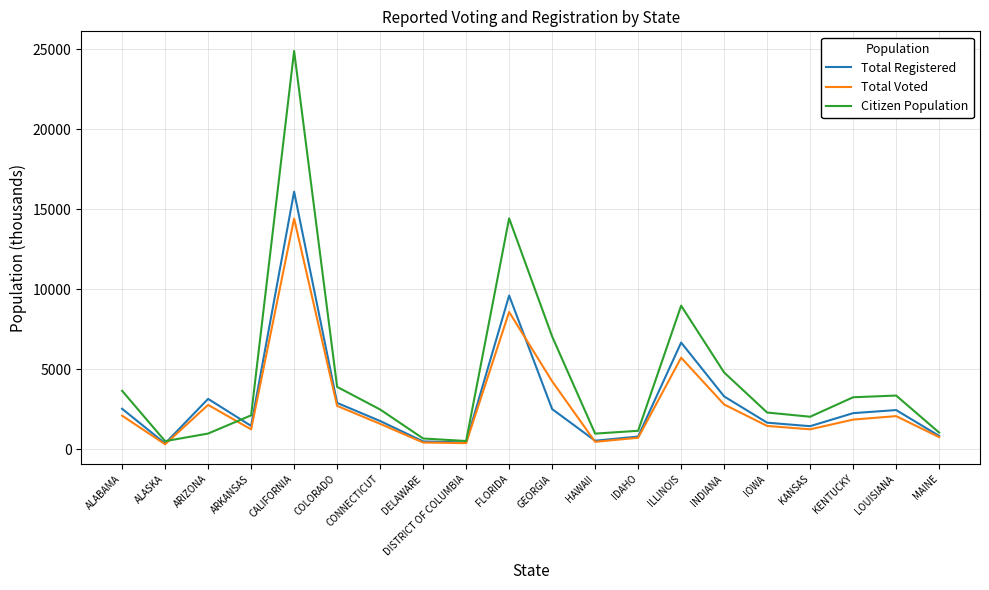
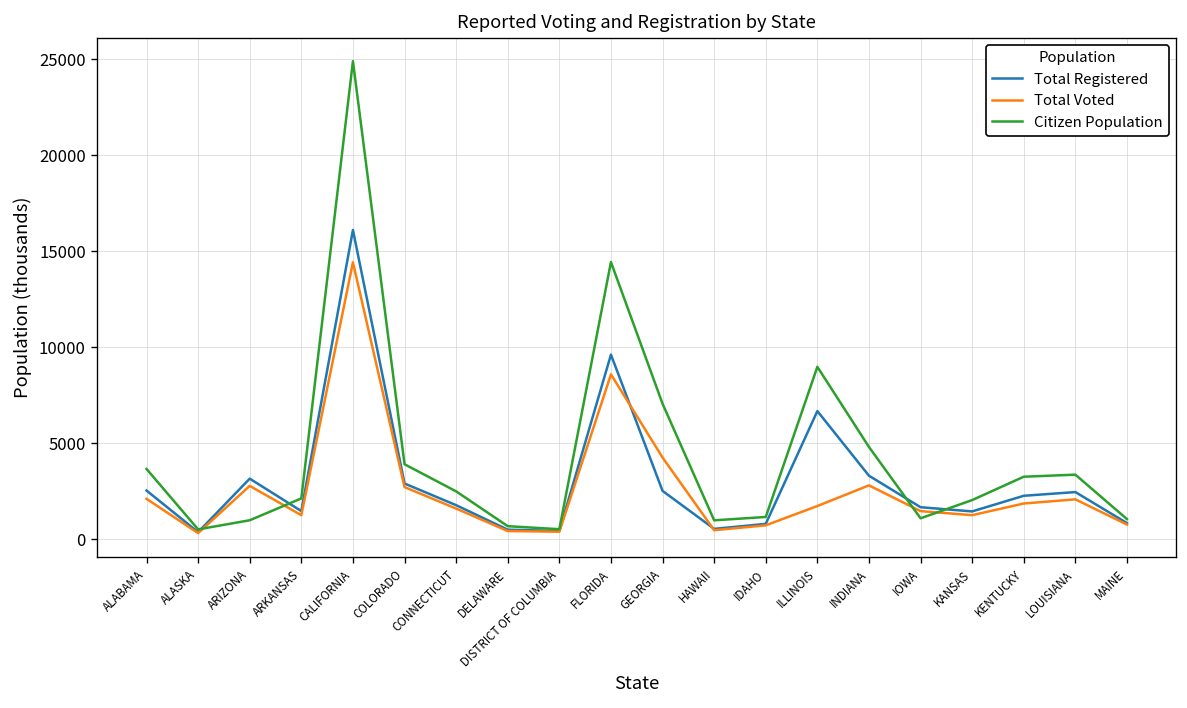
Total Voted, ILLINOIS: 5700 -> 1700
Citizen Population, IOWA: 2300 -> 1100
